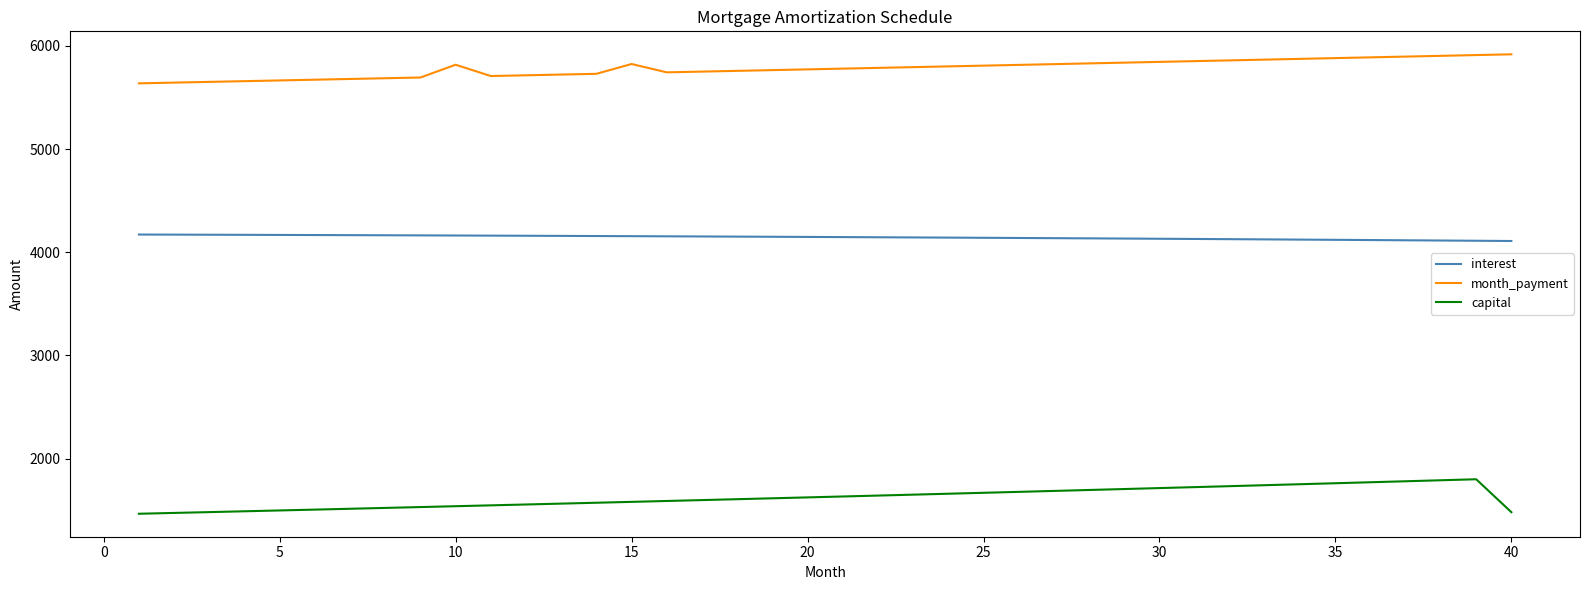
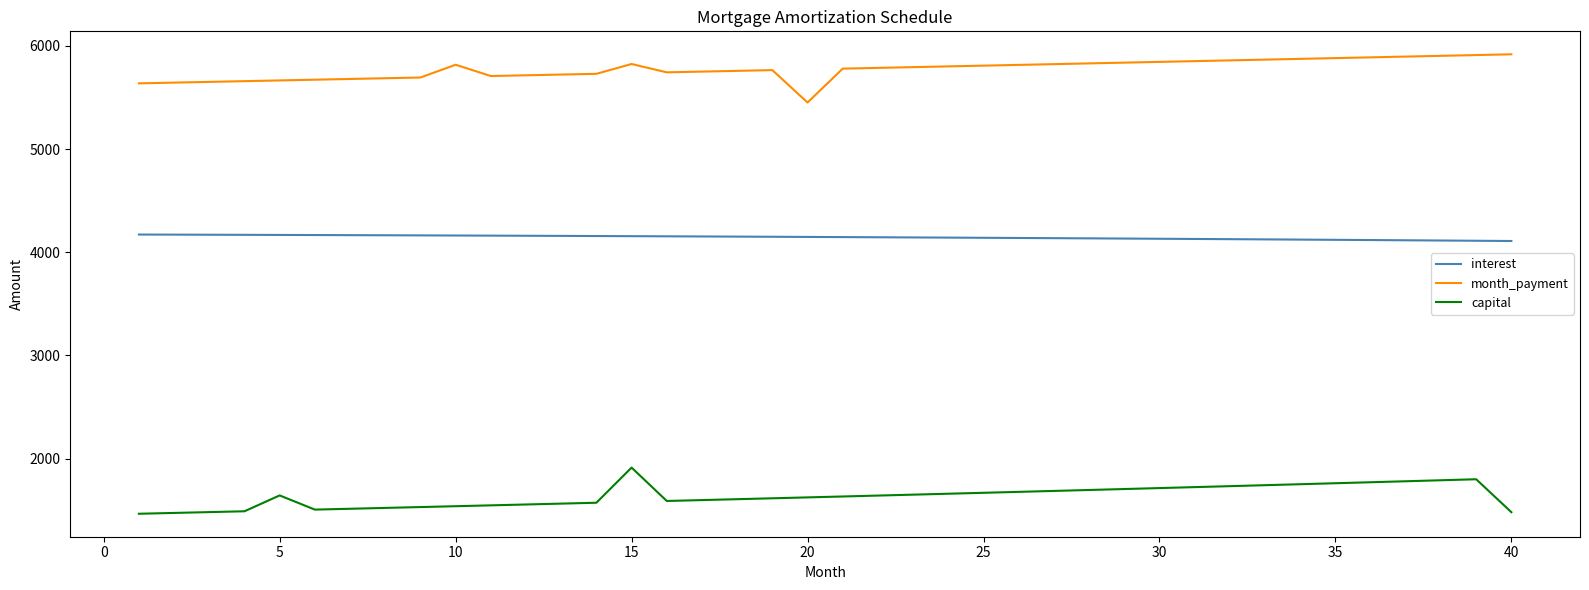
capital, 5: 1500 -> 1640
capital, 15: 1580 -> 1910
month_payment, 20: 5770 -> 5450
